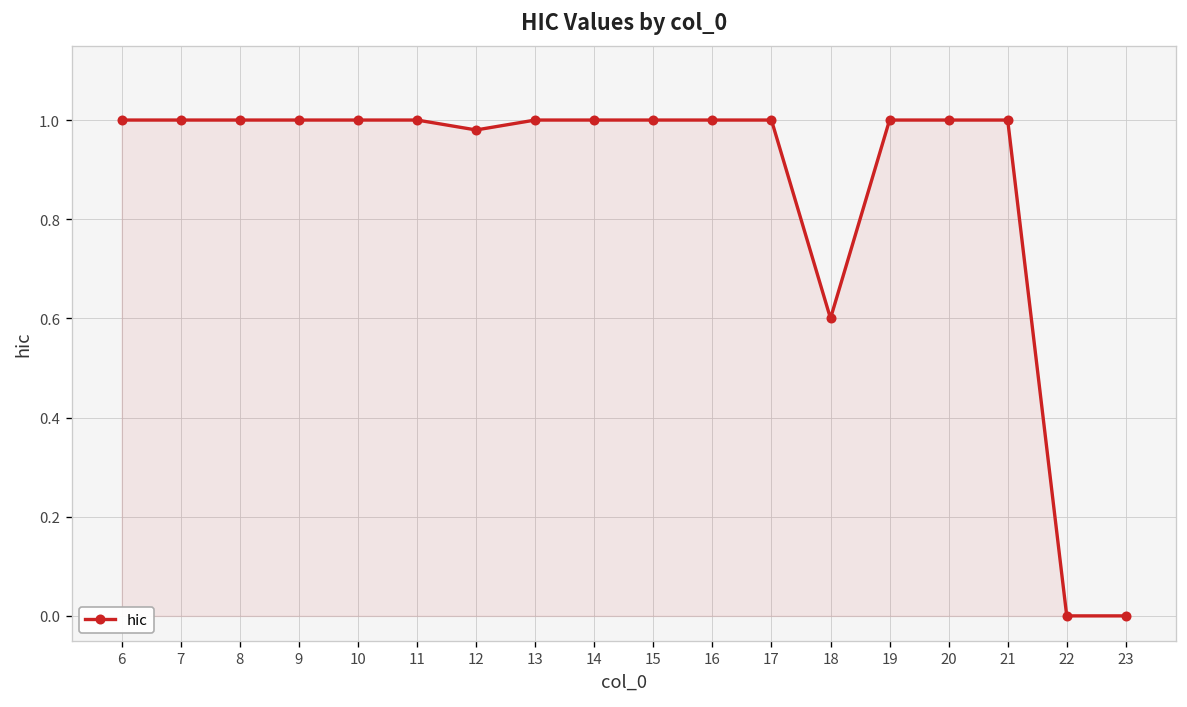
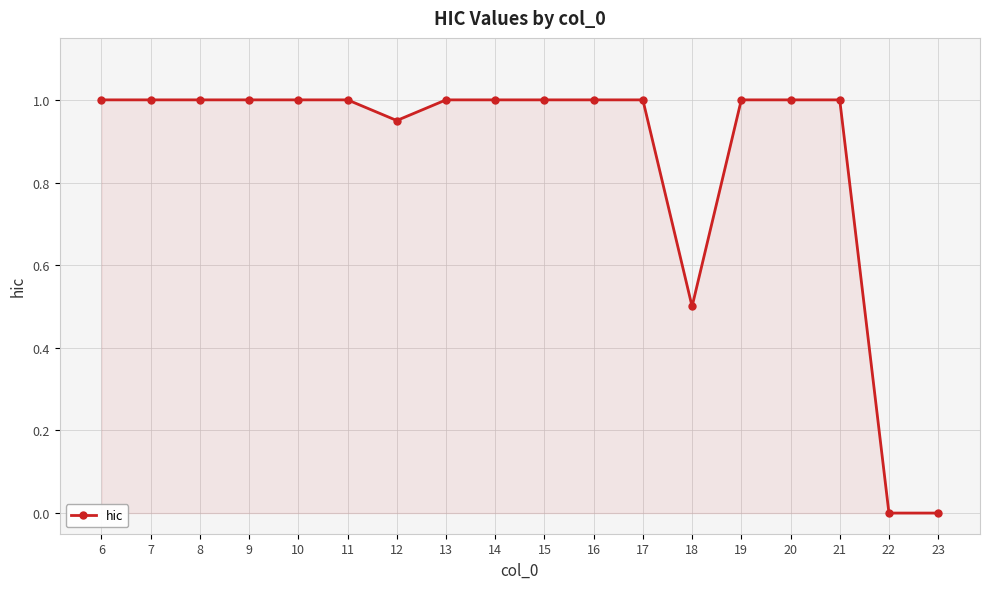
12: 0.98 -> 0.95
18: 0.6 -> 0.5
